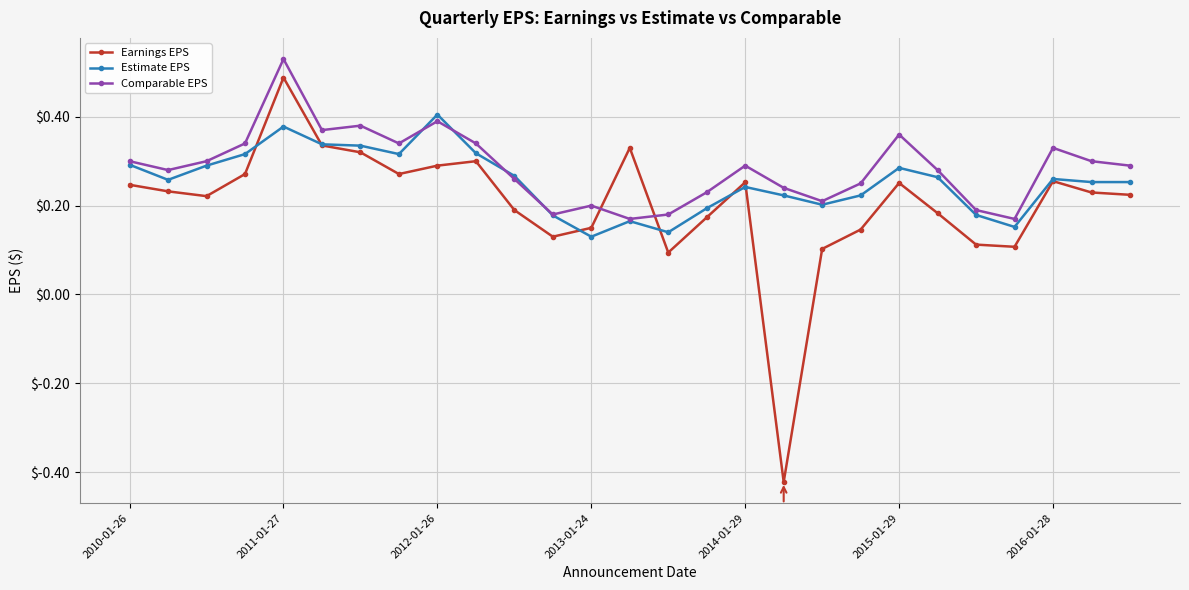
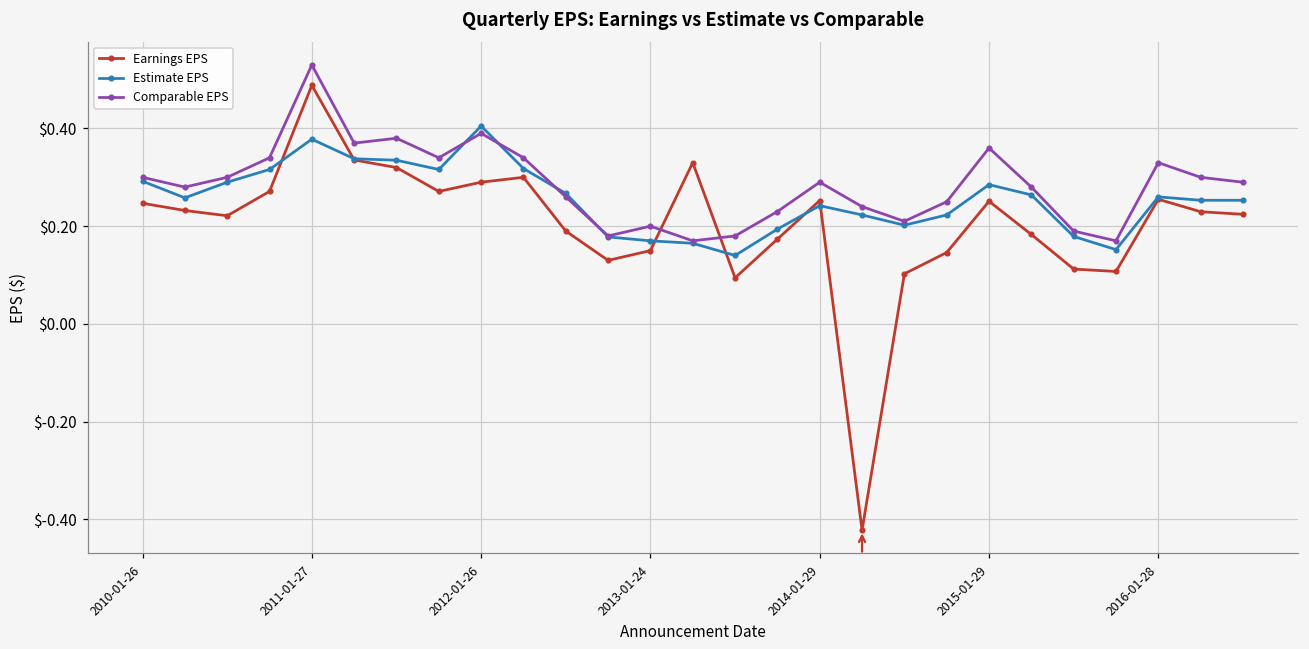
Estimate EPS, 2013-01-24: $0.13 -> $0.17
